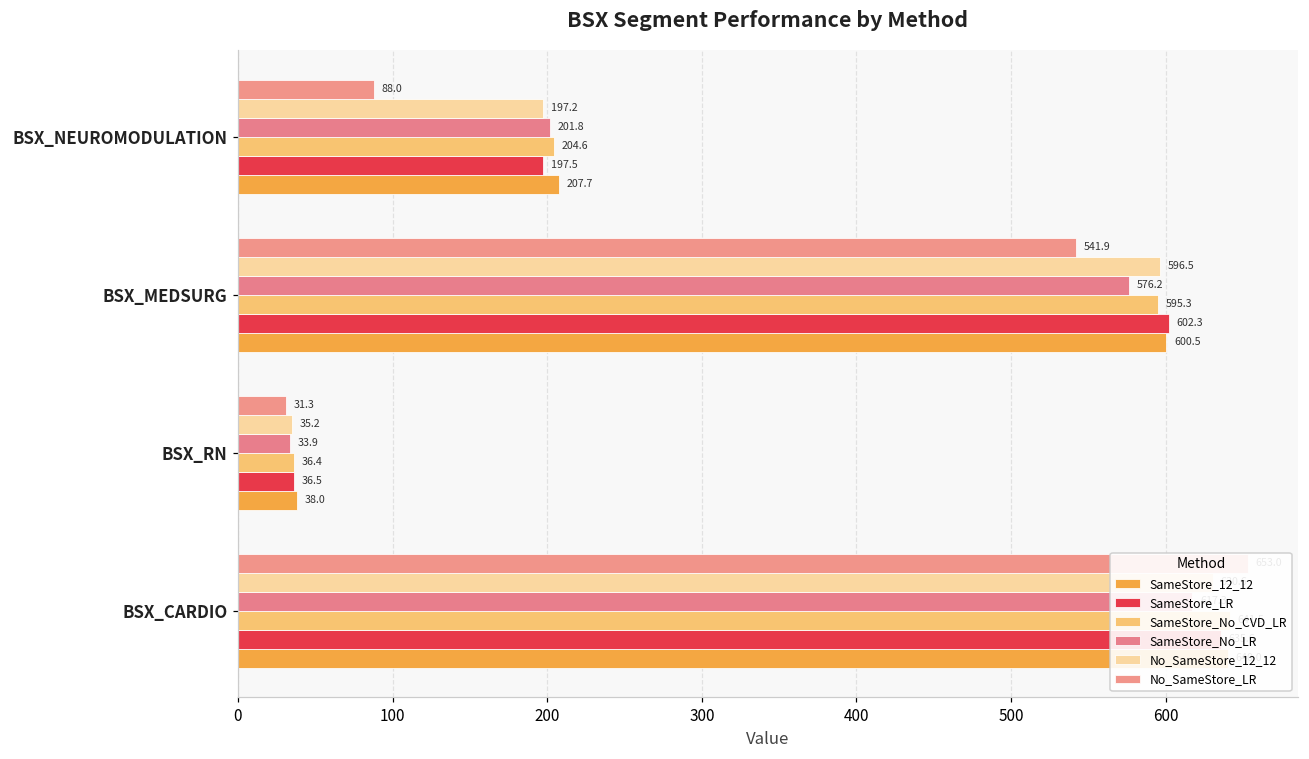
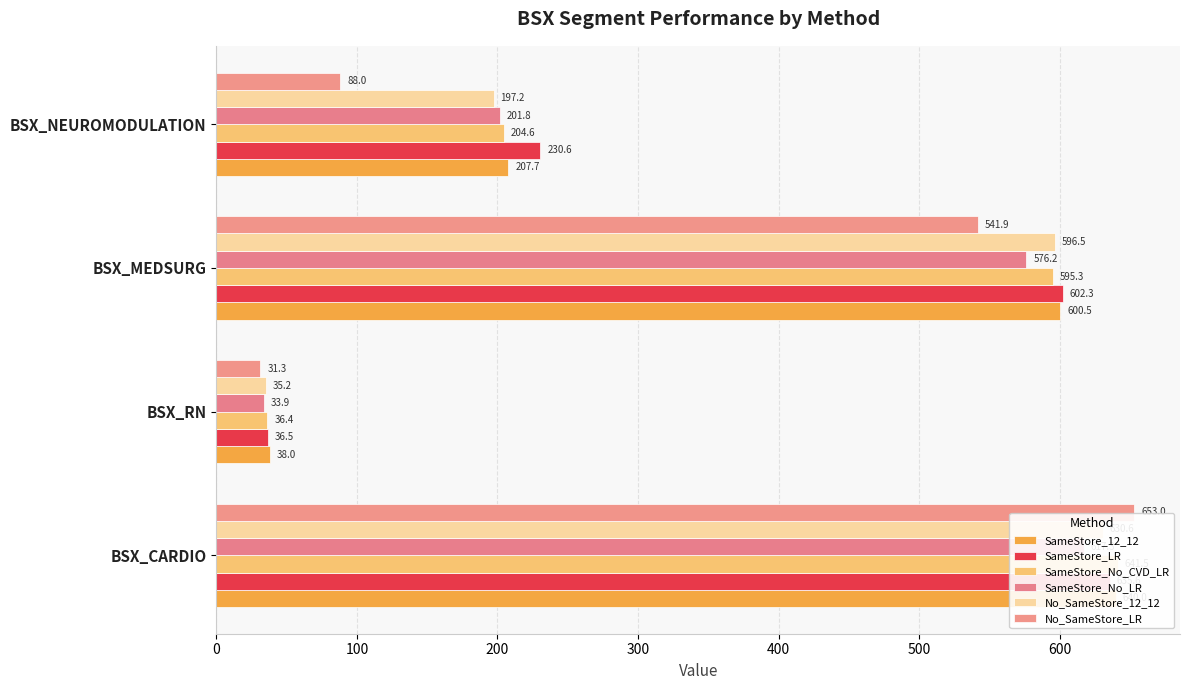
SameStore_LR, BSX_NEUROMODULATION: 197.5 -> 230.6
